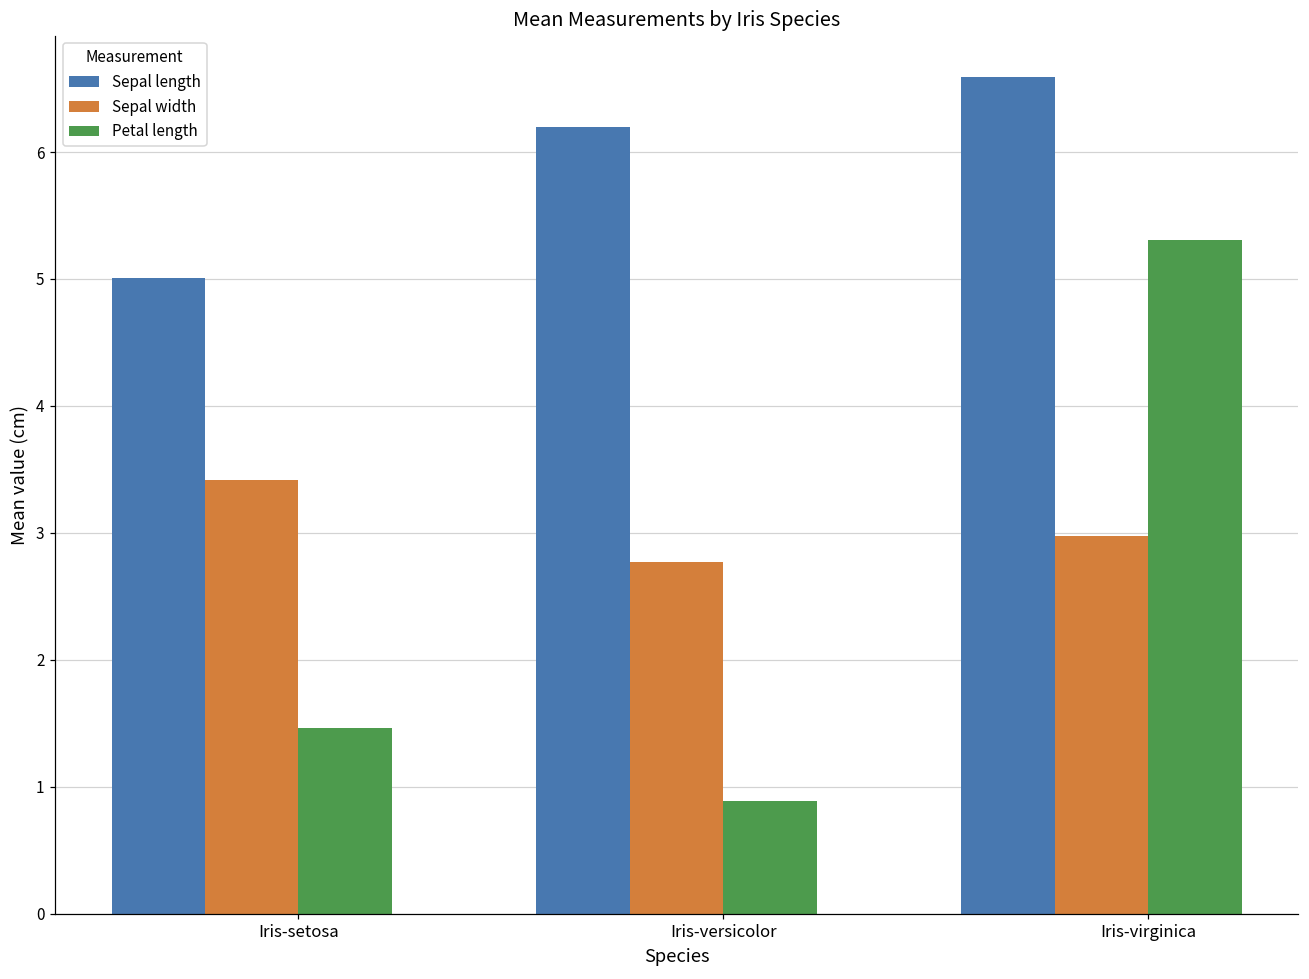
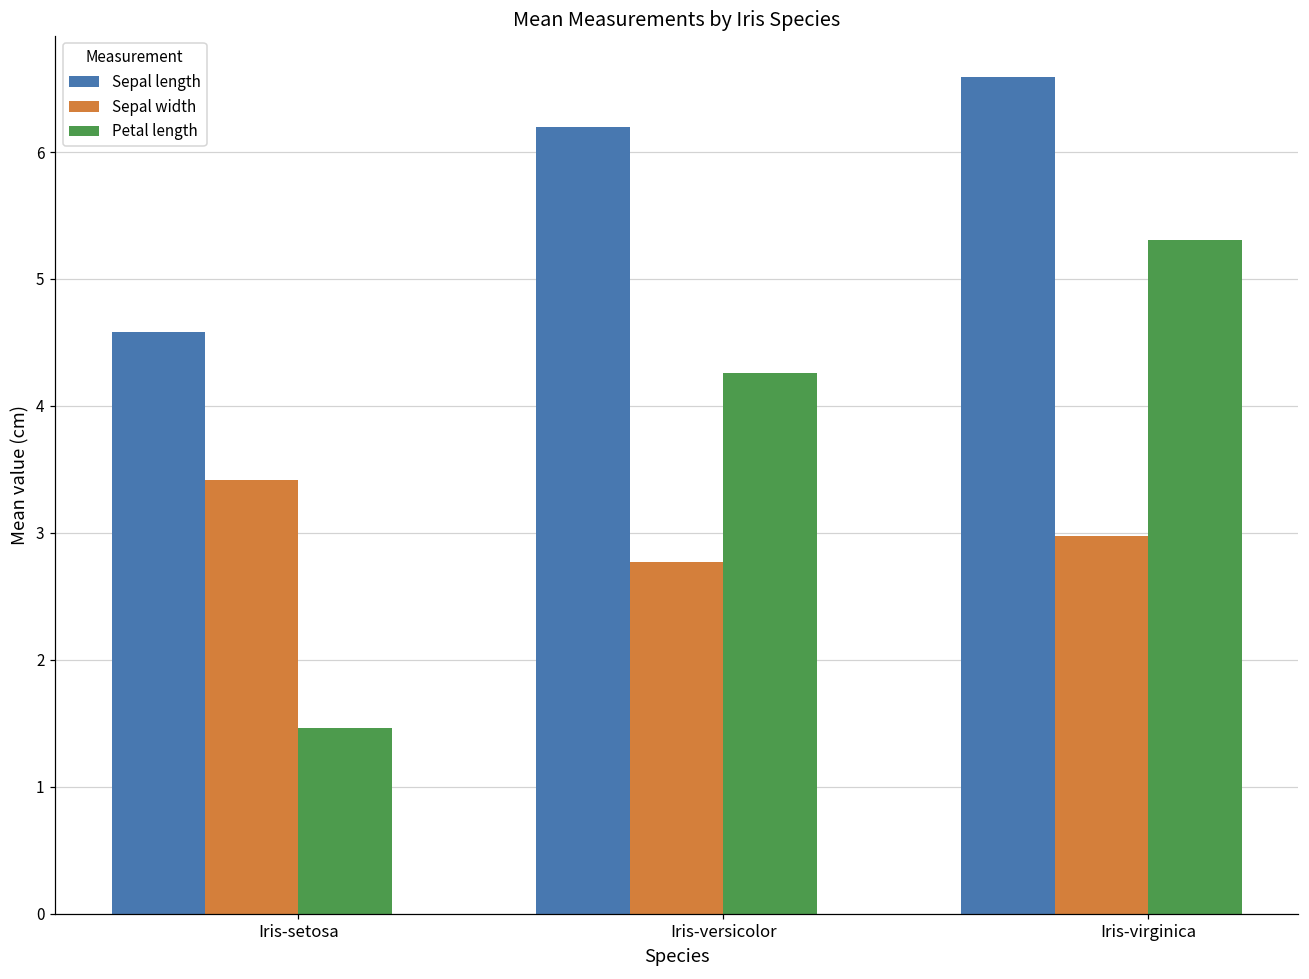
Sepal length, Iris-setosa: 5.01 -> 4.58
Petal length, Iris-versicolor: 0.89 -> 4.26
